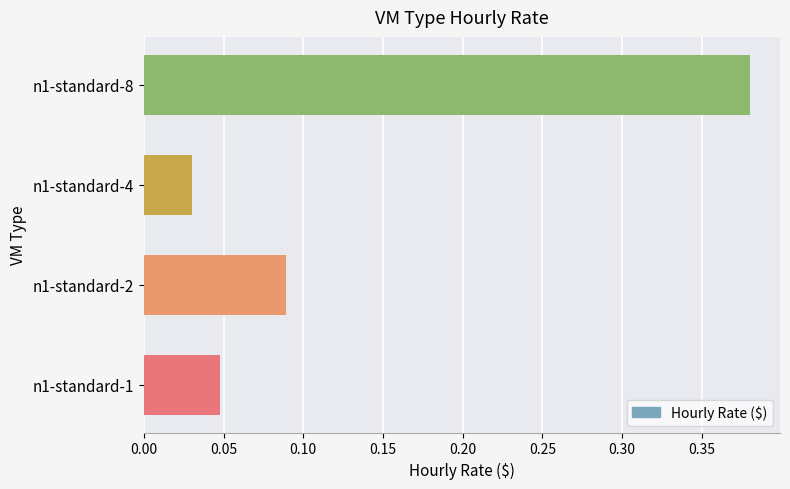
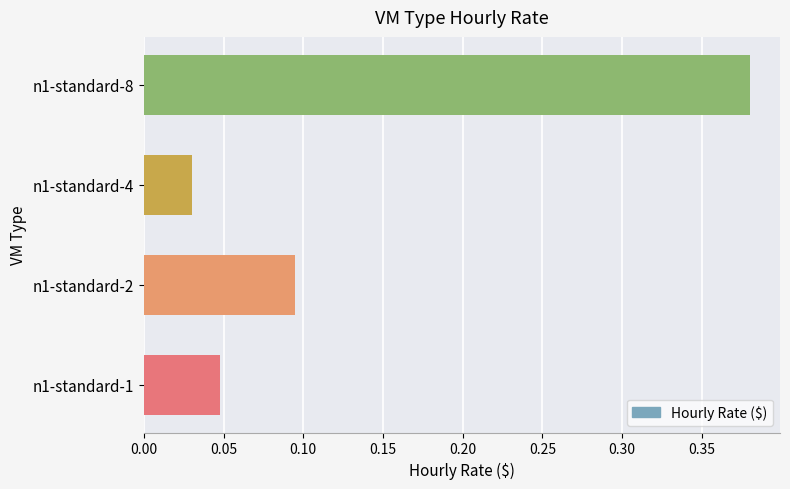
n1-standard-2: 0.089 -> 0.095
